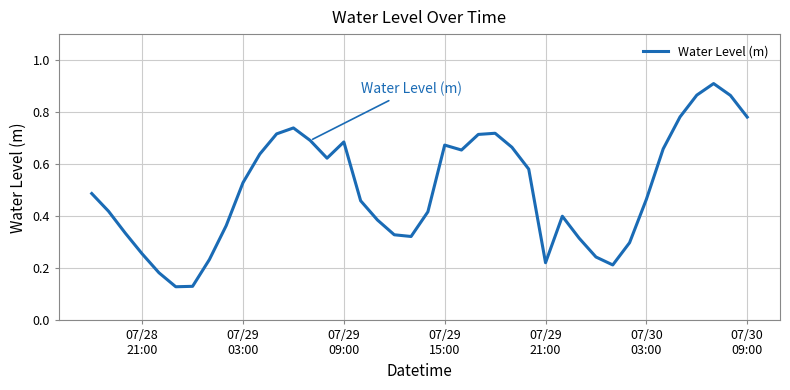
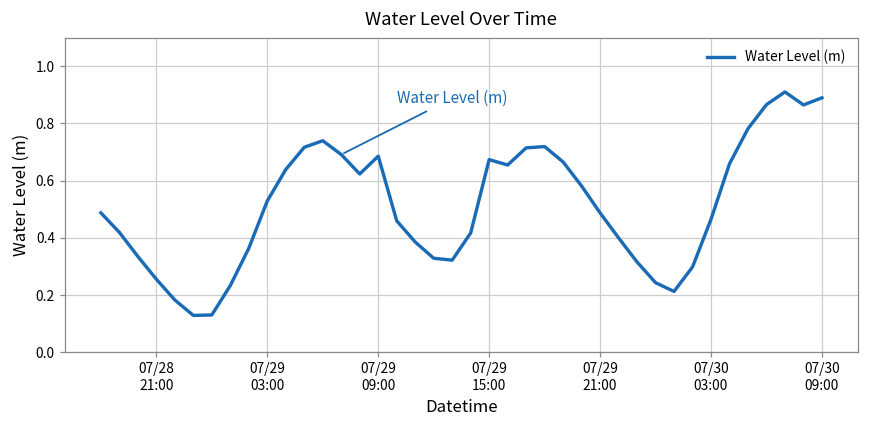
07/29 21:00: 0.22 -> 0.49
07/30 09:00: 0.78 -> 0.89
